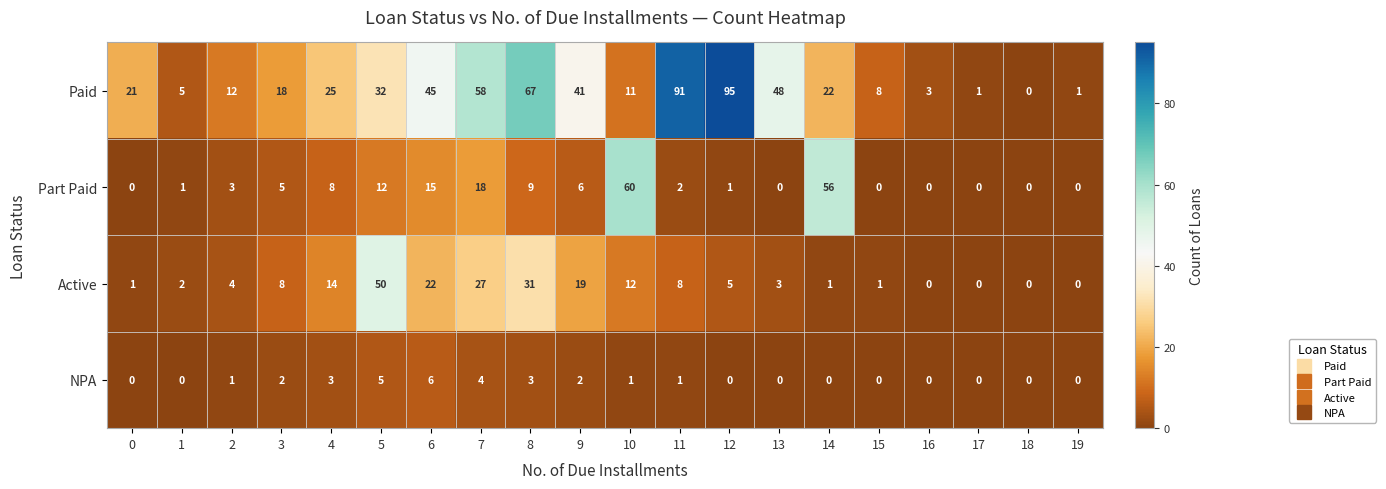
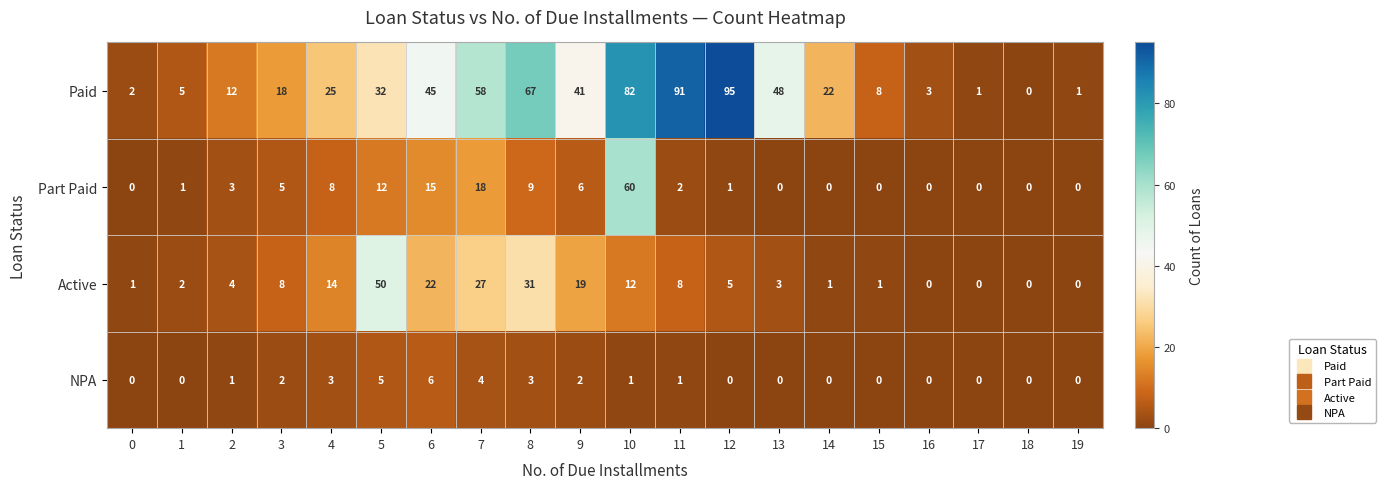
Paid, 0: 21 -> 2
Paid, 10: 11 -> 82
Part Paid, 14: 56 -> 0
